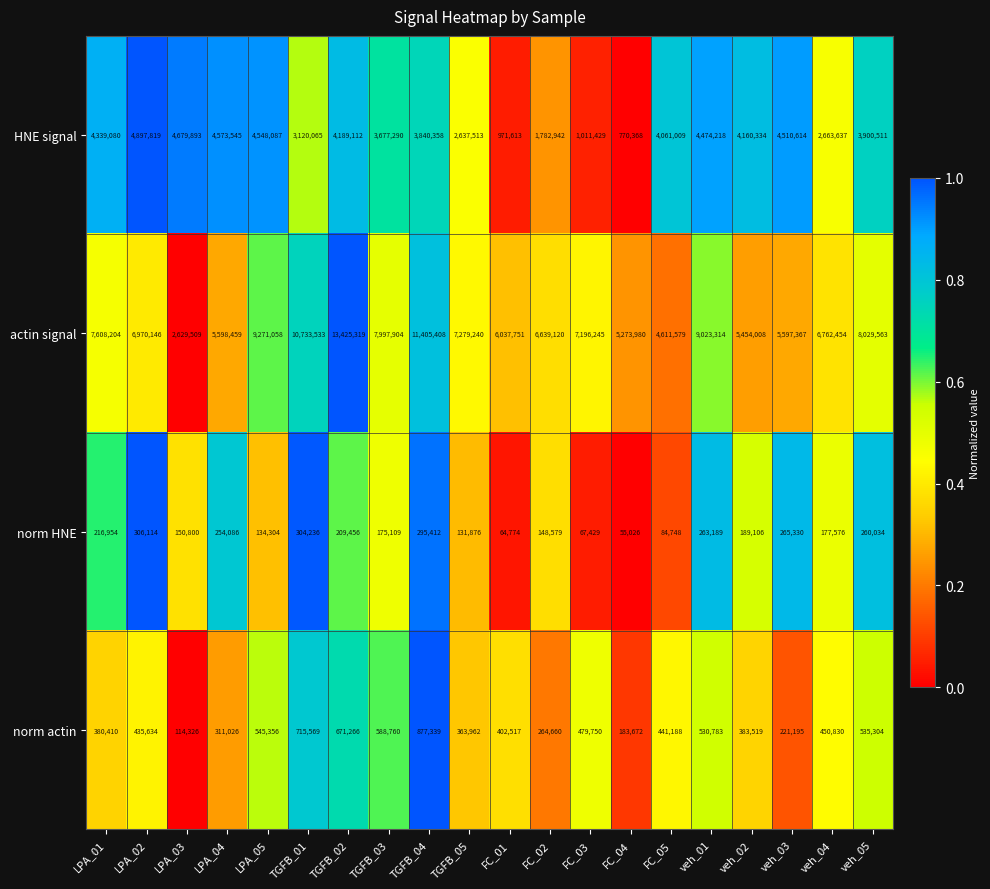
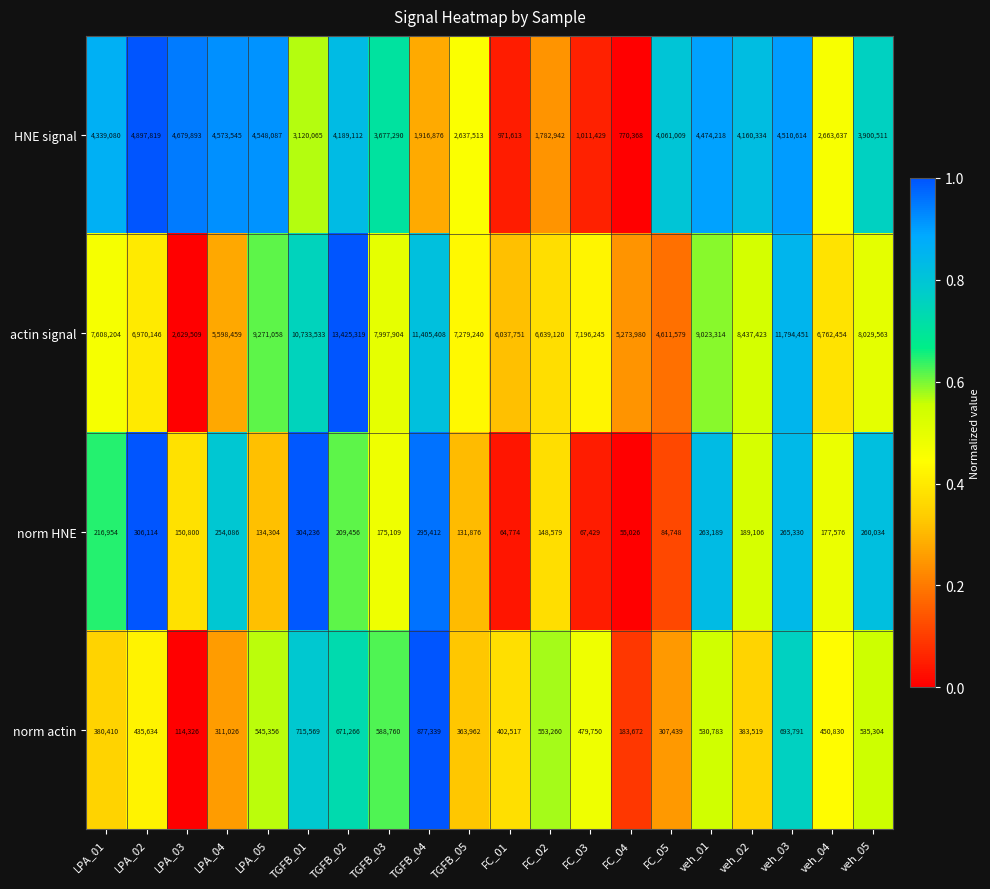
HNE signal, TGFB_04: 3,840,358 -> 1,916,876
actin signal, veh_02: 5,454,008 -> 8,437,423
actin signal, veh_03: 5,597,367 -> 11,794,451
norm actin, FC_02: 264,660 -> 553,260
norm actin, FC_05: 441,188 -> 307,439
norm actin, veh_03: 221,195 -> 693,791
